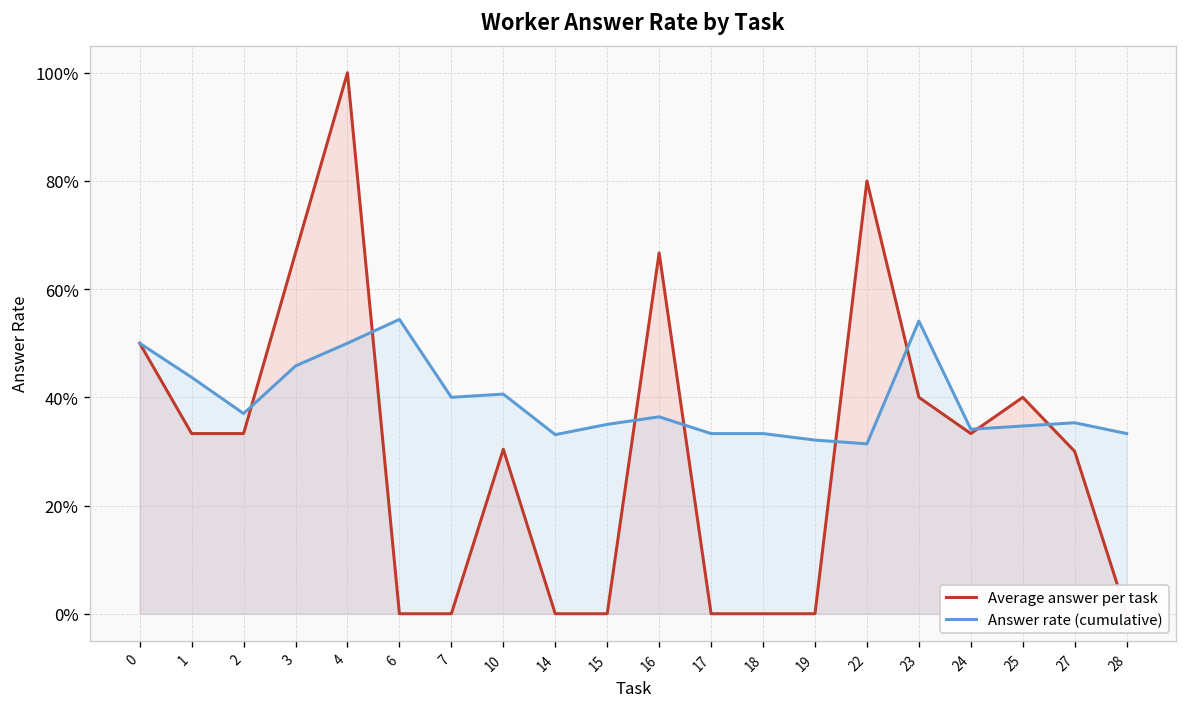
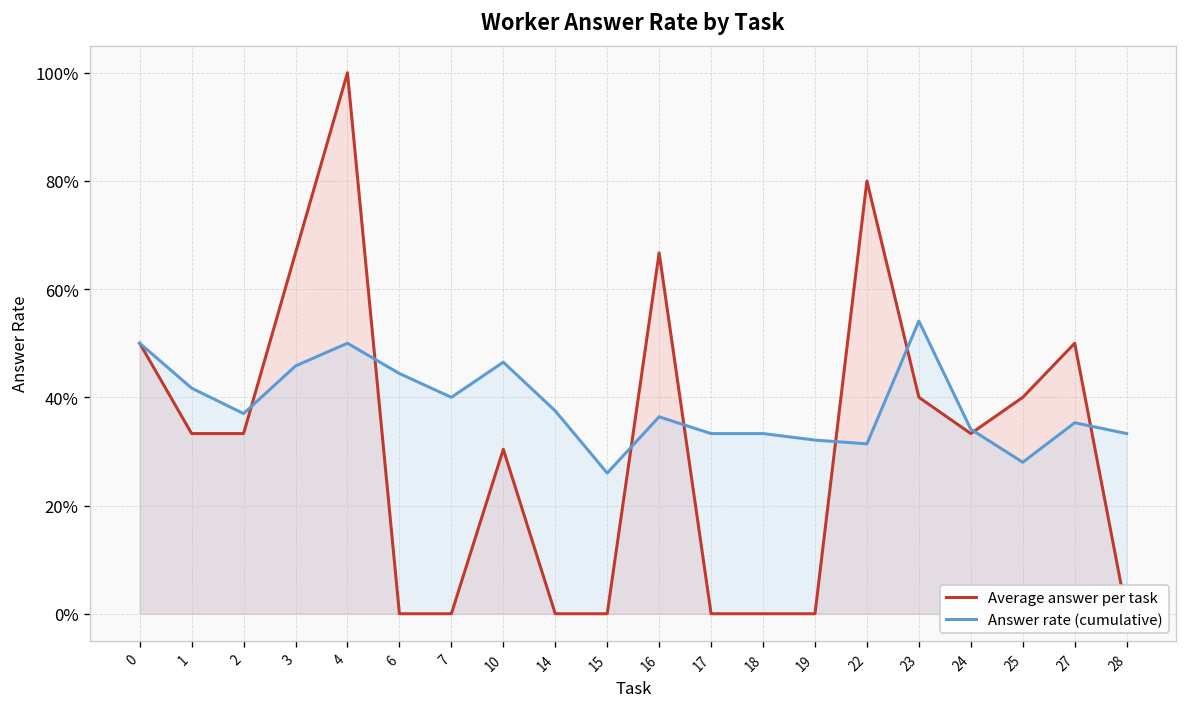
Answer rate (cumulative), 1: 44% -> 42%
Answer rate (cumulative), 6: 54% -> 44%
Answer rate (cumulative), 10: 41% -> 47%
Answer rate (cumulative), 14: 33% -> 38%
Answer rate (cumulative), 15: 35% -> 26%
Answer rate (cumulative), 25: 35% -> 28%
Average answer per task, 27: 30% -> 50%
